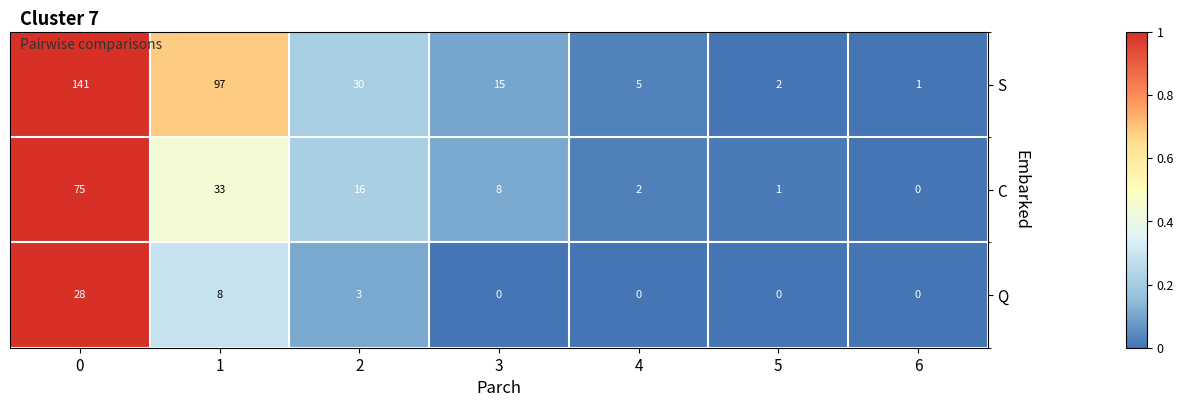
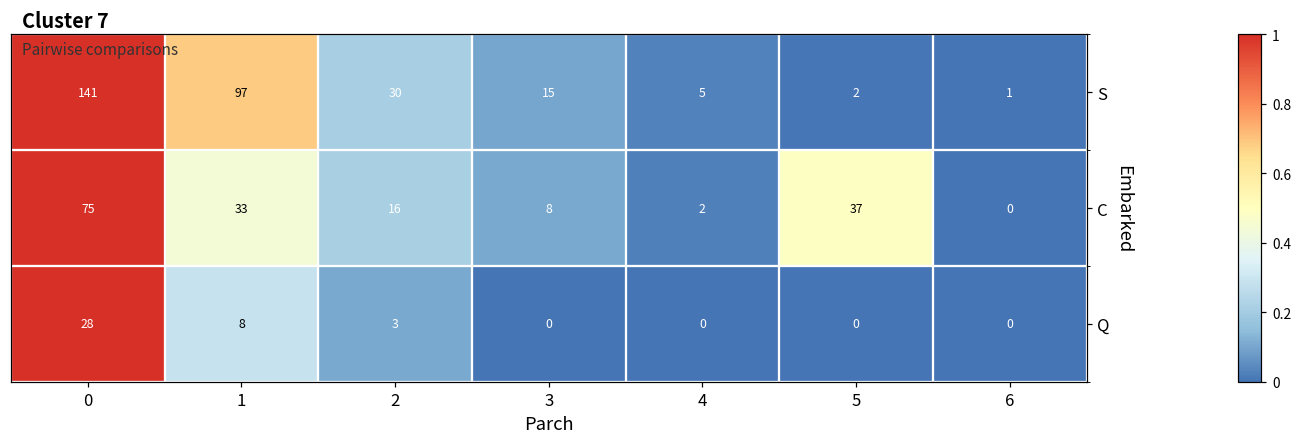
C, 5: 1 -> 37
